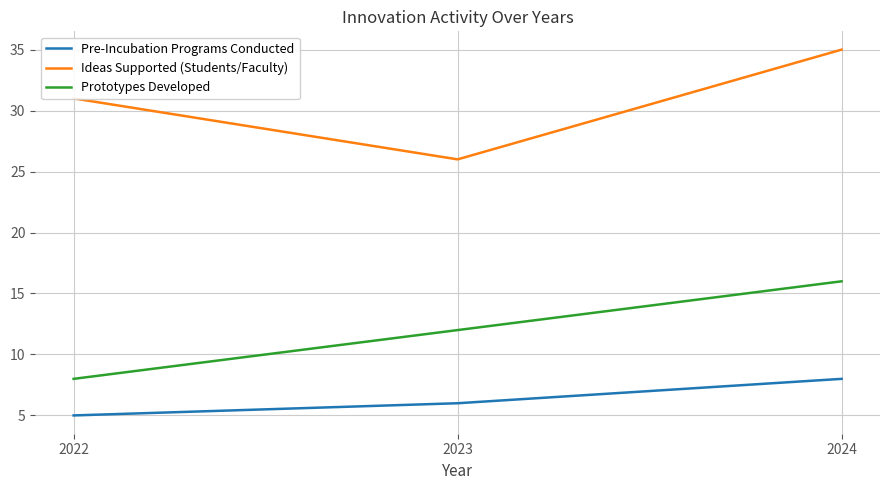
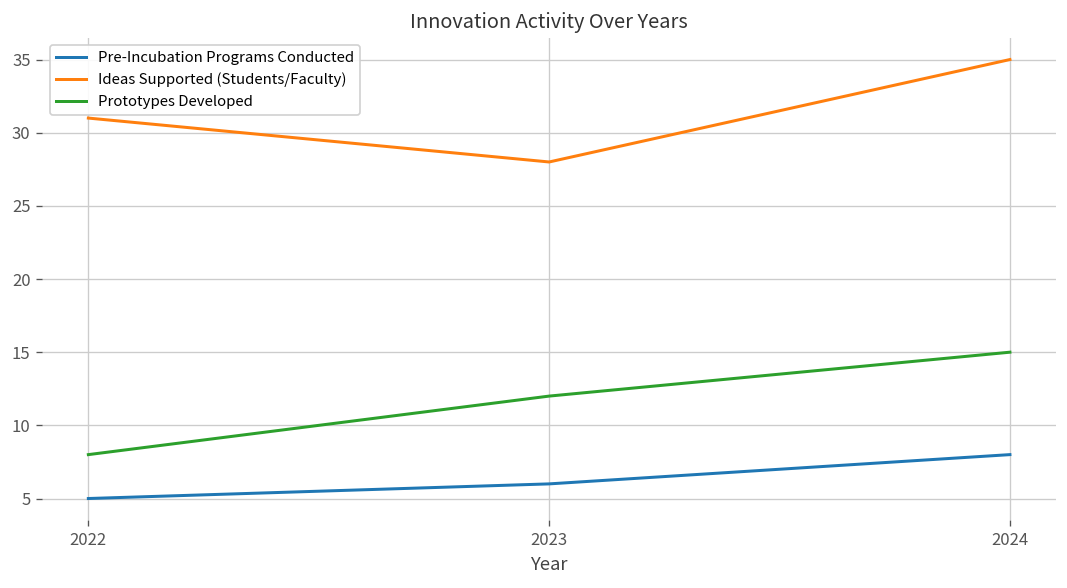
Ideas Supported (Students/Faculty), 2023: 26 -> 28
Prototypes Developed, 2024: 16 -> 15
